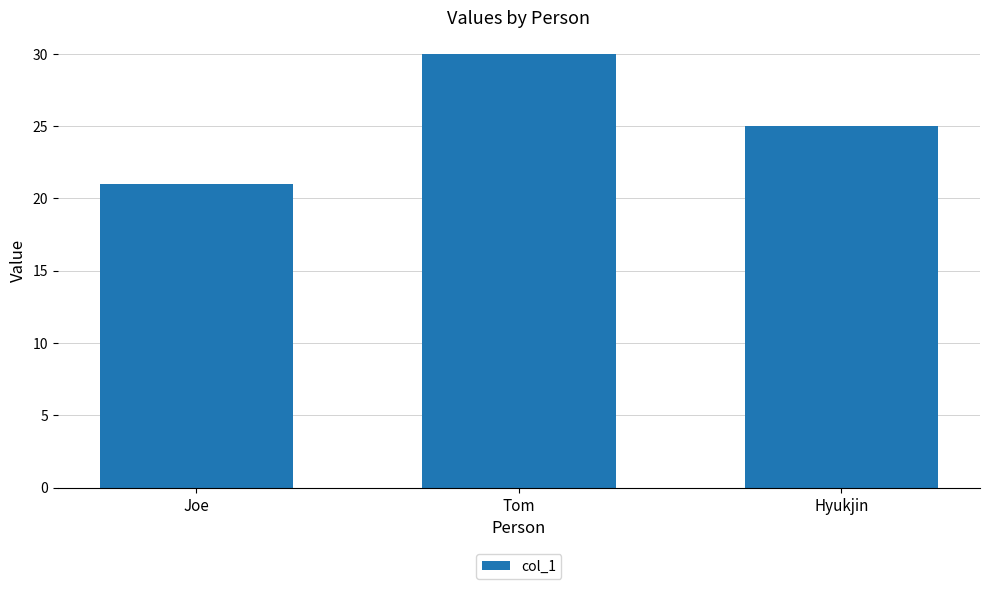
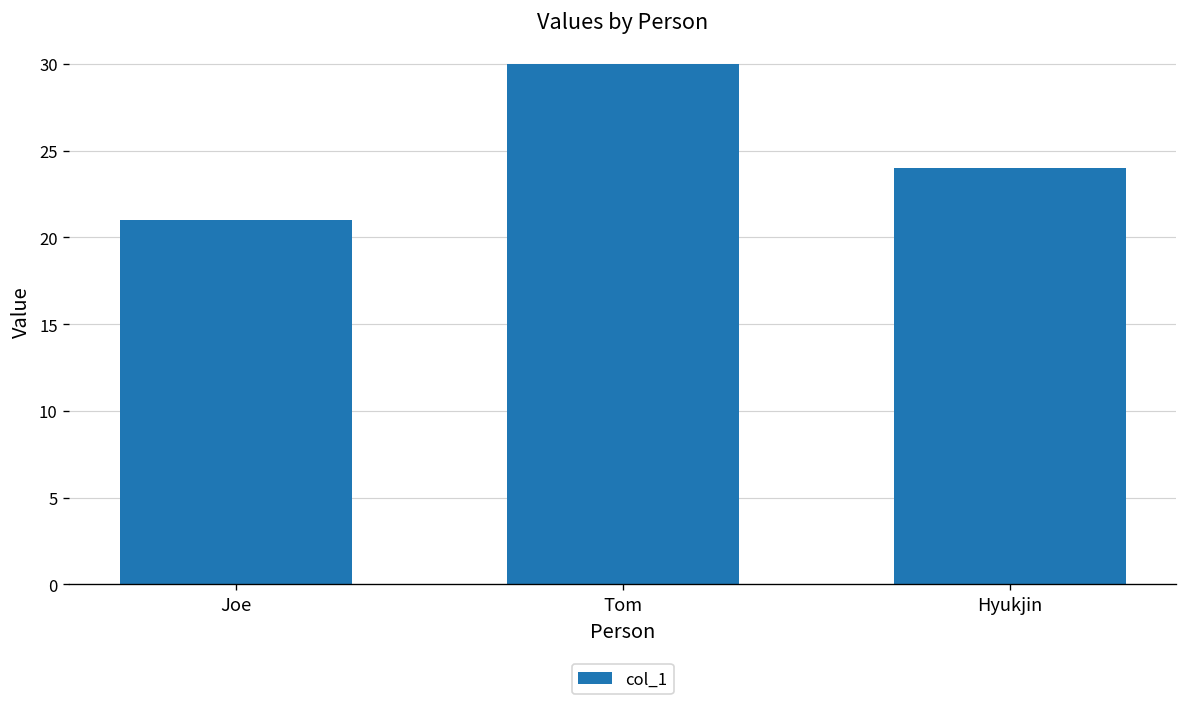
Hyukjin: 25 -> 24
